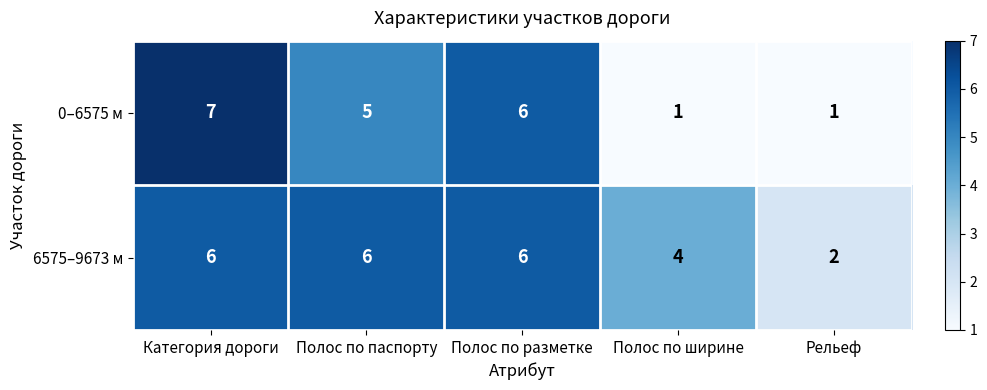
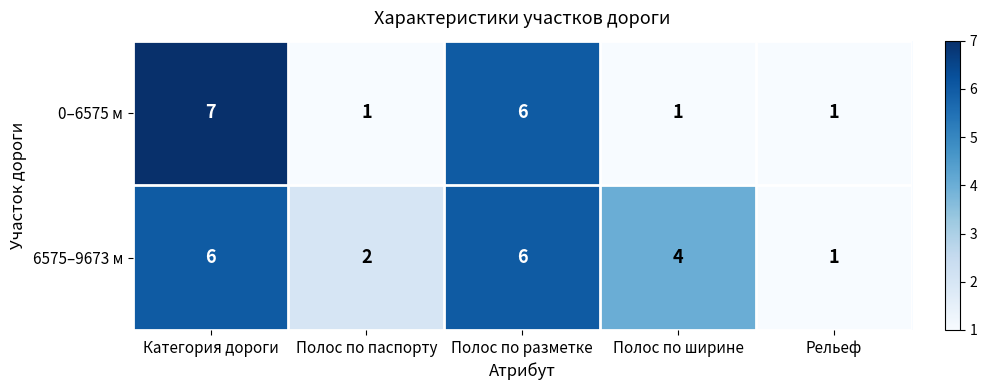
0–6575 м, Полос по паспорту: 5 -> 1
6575–9673 м, Полос по паспорту: 6 -> 2
6575–9673 м, Рельеф: 2 -> 1
